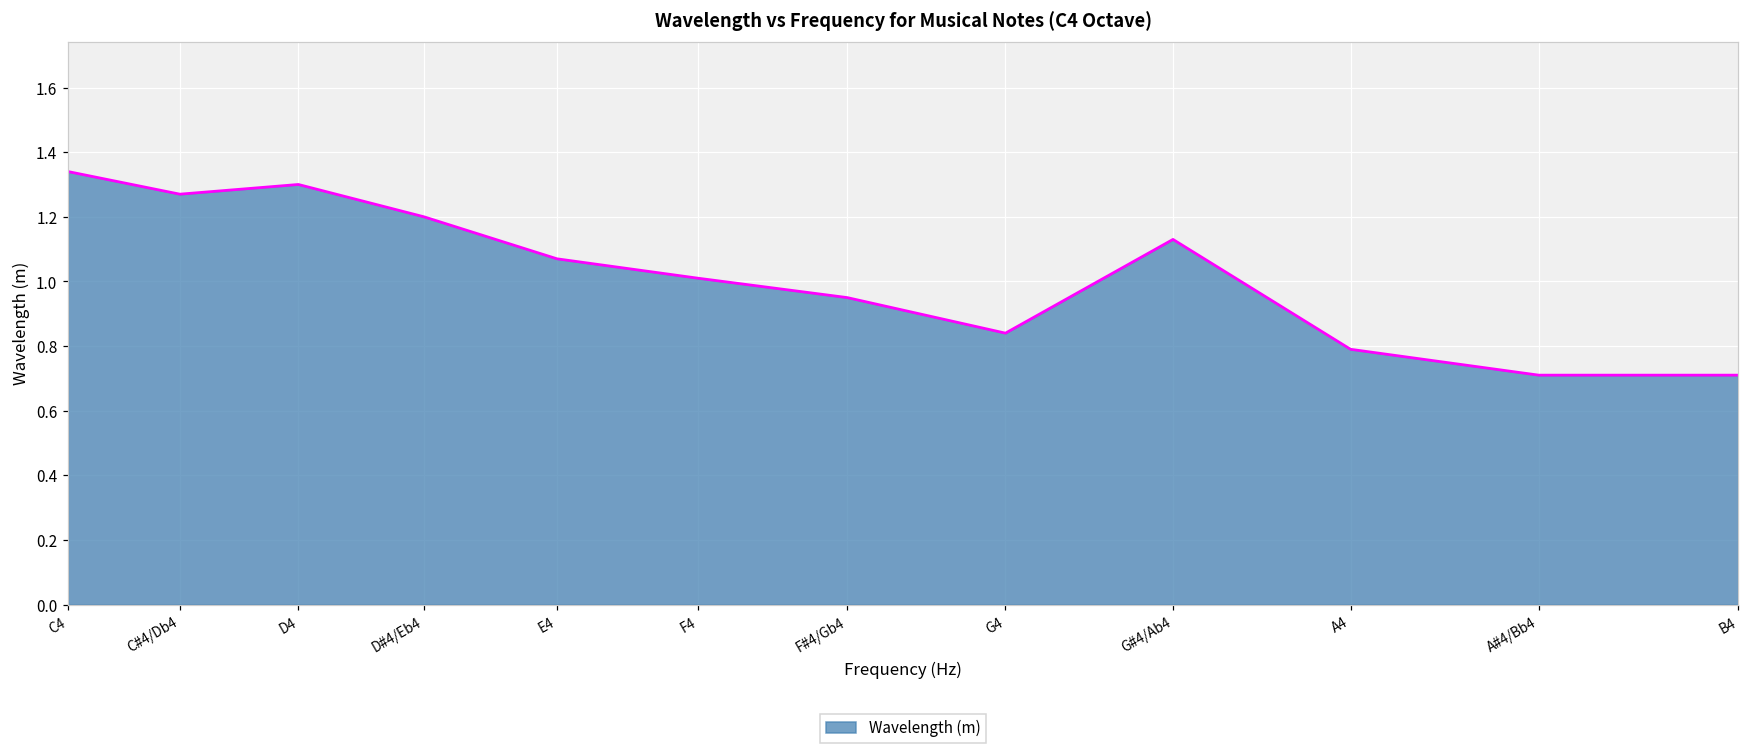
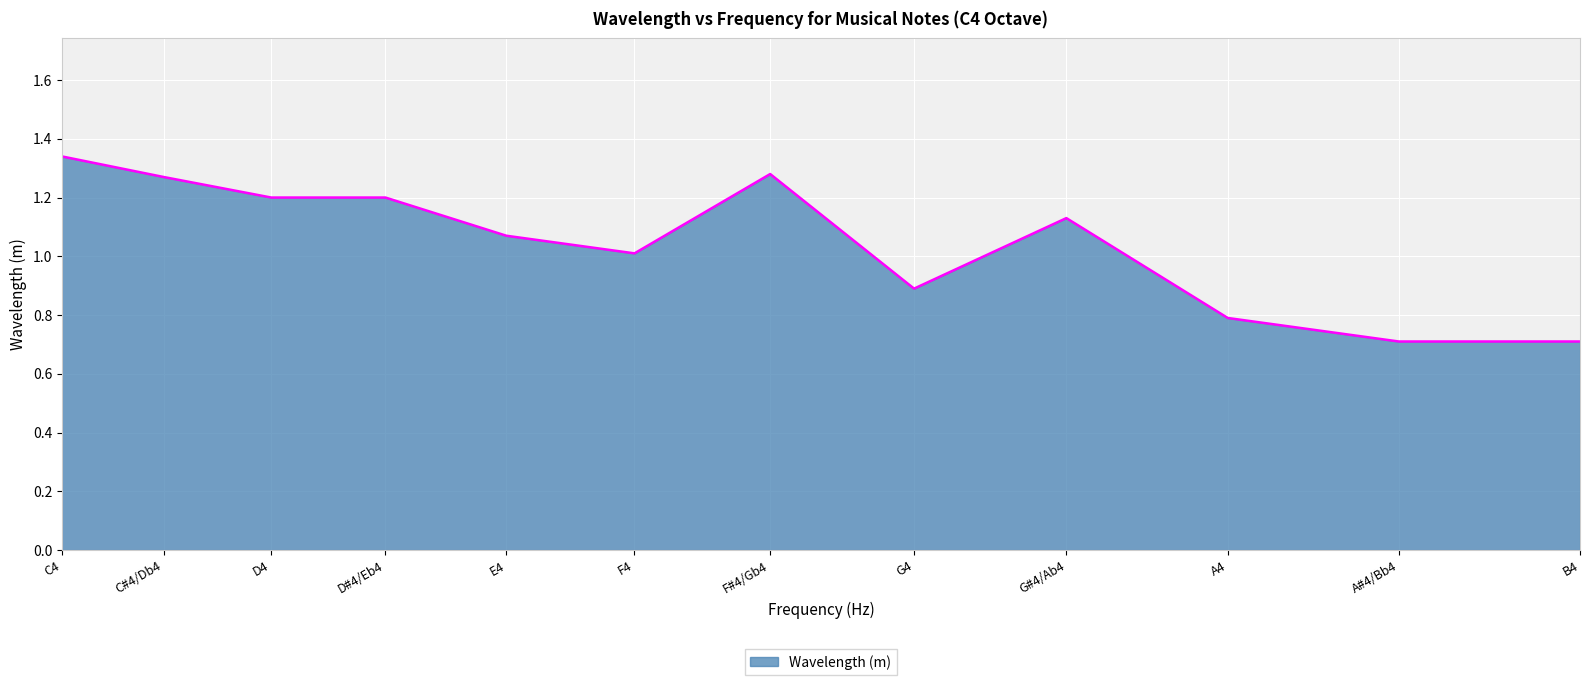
D4: 1.3 -> 1.2
F#4/Gb4: 0.95 -> 1.28
G4: 0.84 -> 0.89
